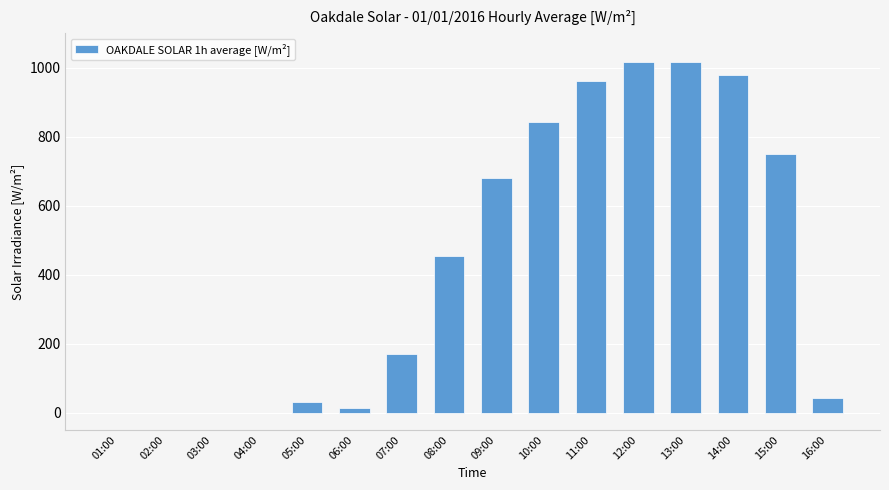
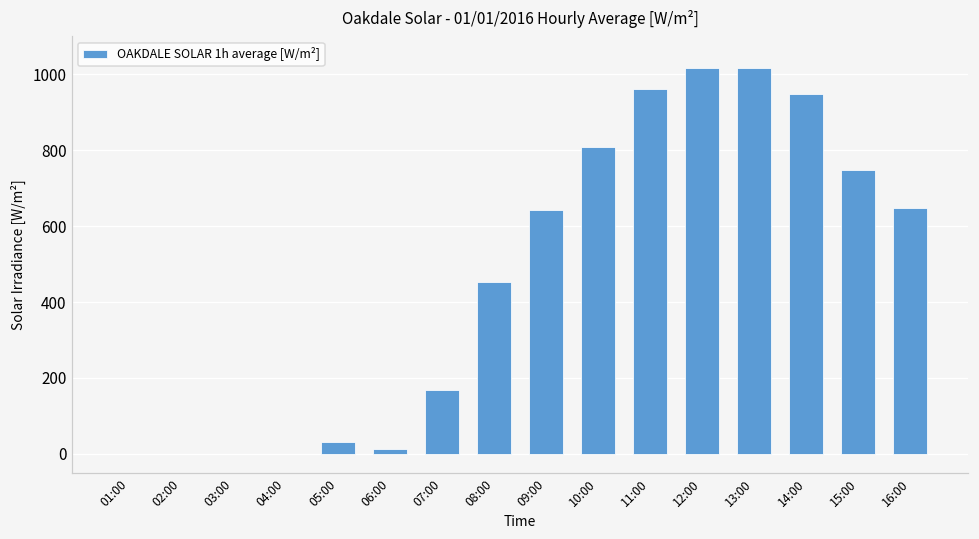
09:00: 680 -> 640
10:00: 840 -> 810
14:00: 980 -> 950
16:00: 40 -> 650
